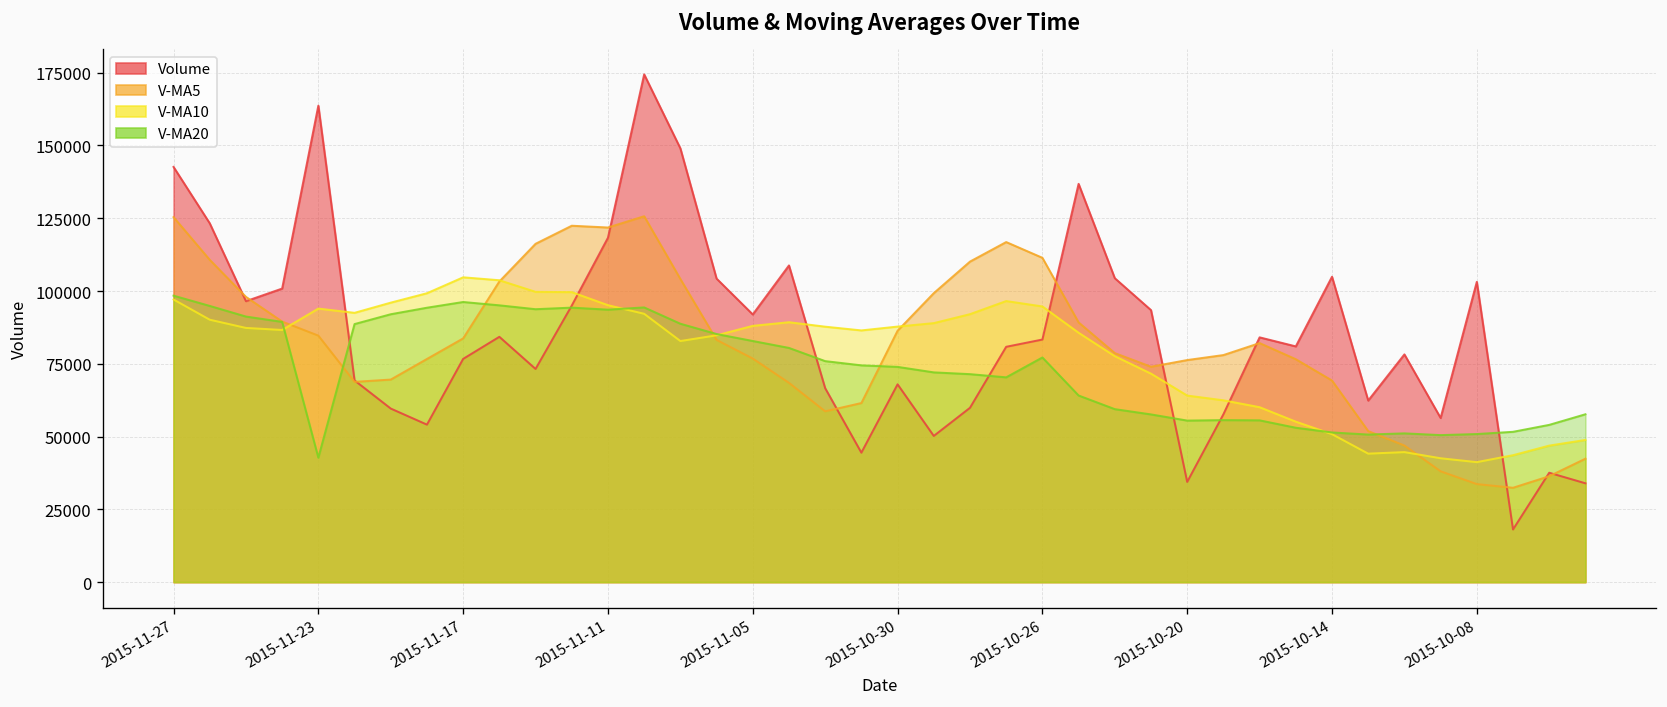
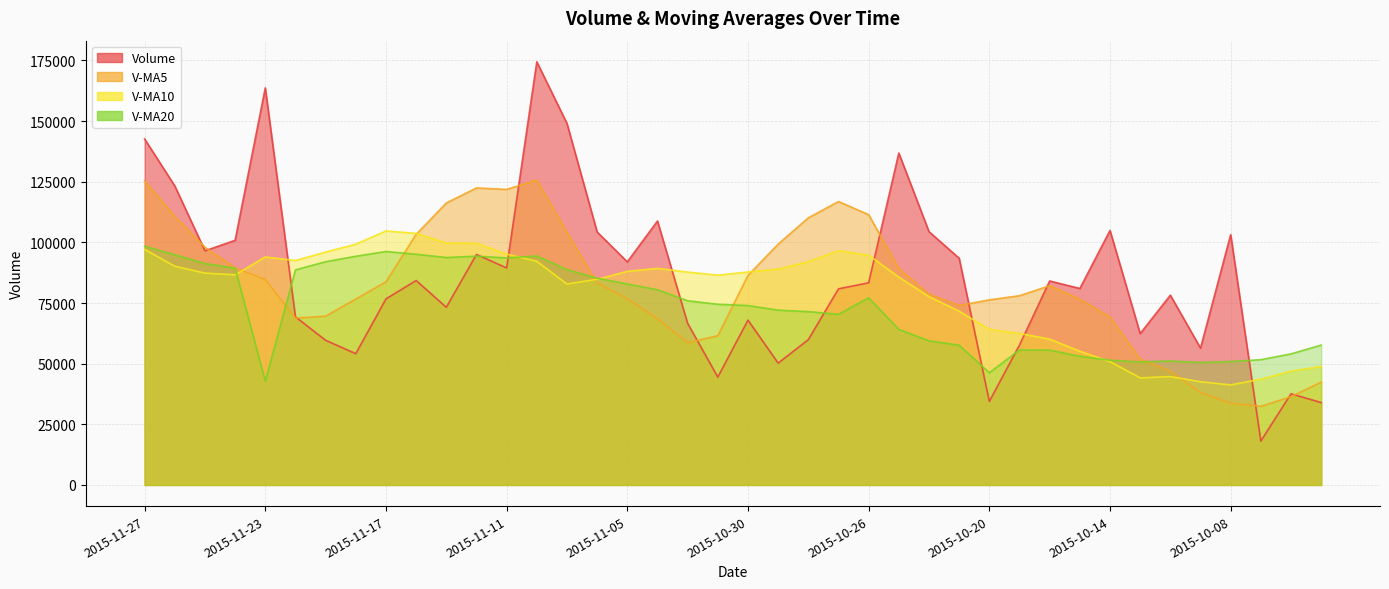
Volume, 2015-11-11: 118000 -> 89000
V-MA20, 2015-10-20: 55000 -> 46000
